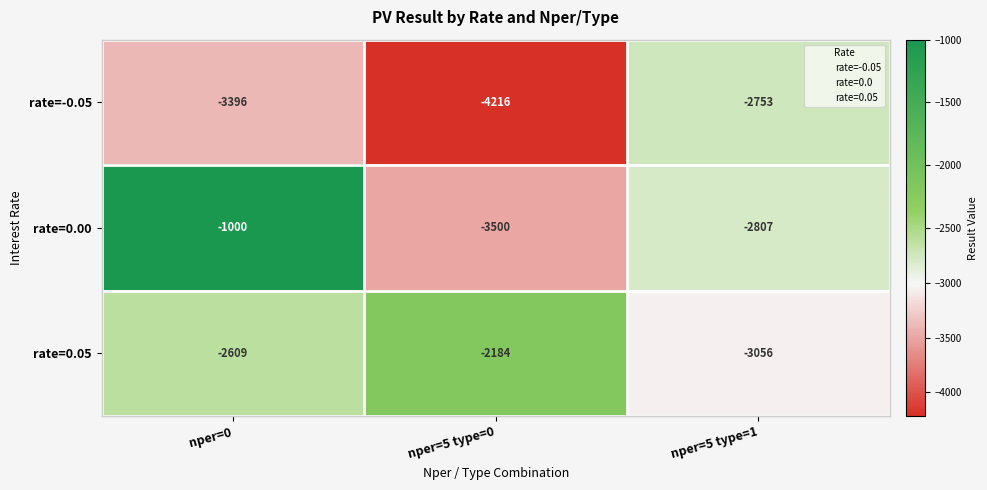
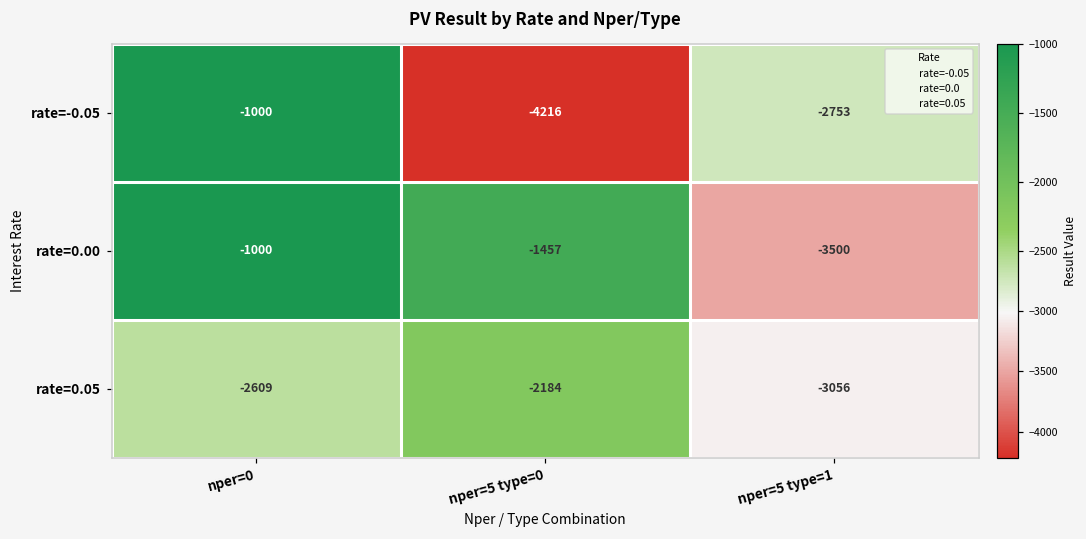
rate=-0.05, nper=0: -3396 -> -1000
rate=0.00, nper=5 type=0: -3500 -> -1457
rate=0.00, nper=5 type=1: -2807 -> -3500
